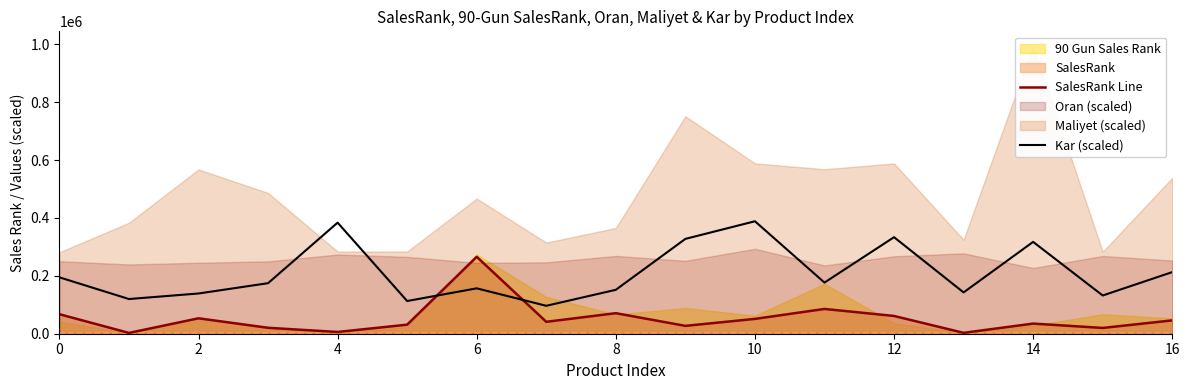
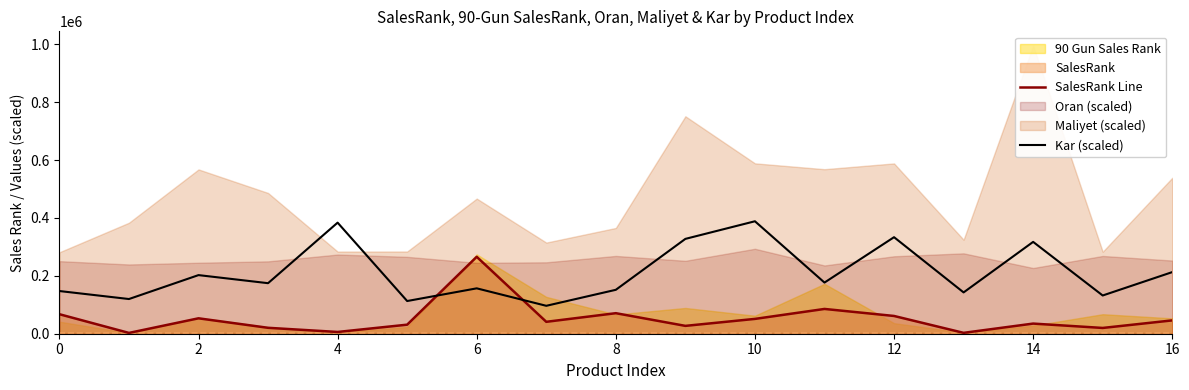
Kar (scaled), 0: 190000 -> 150000
Kar (scaled), 2: 140000 -> 200000
